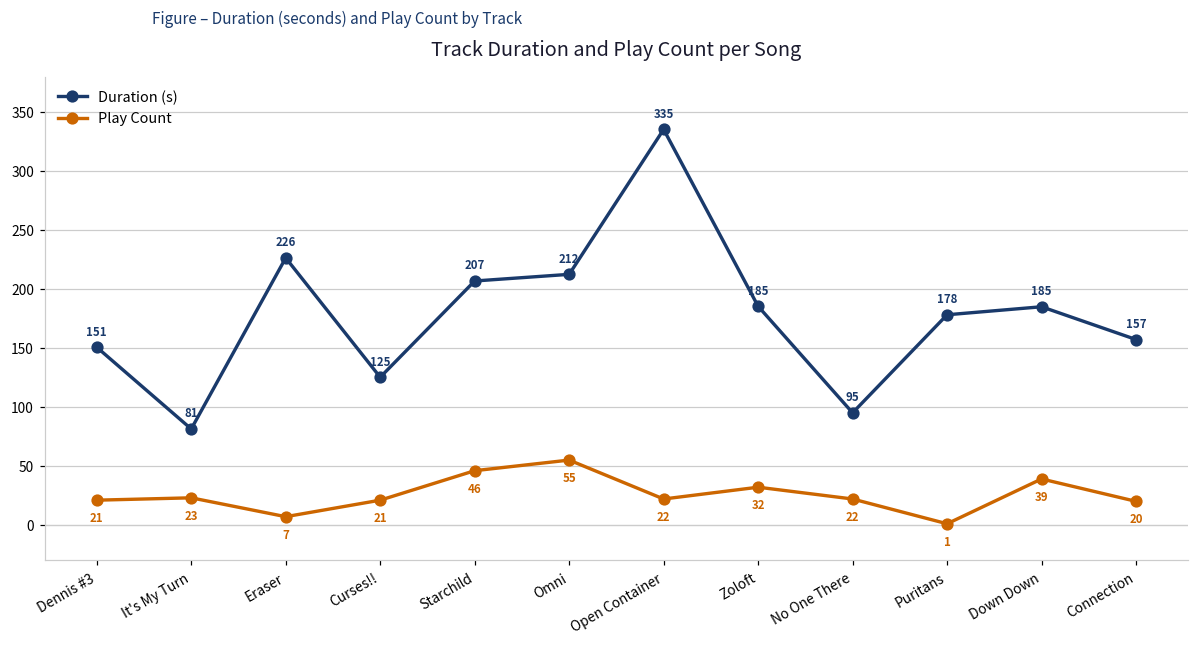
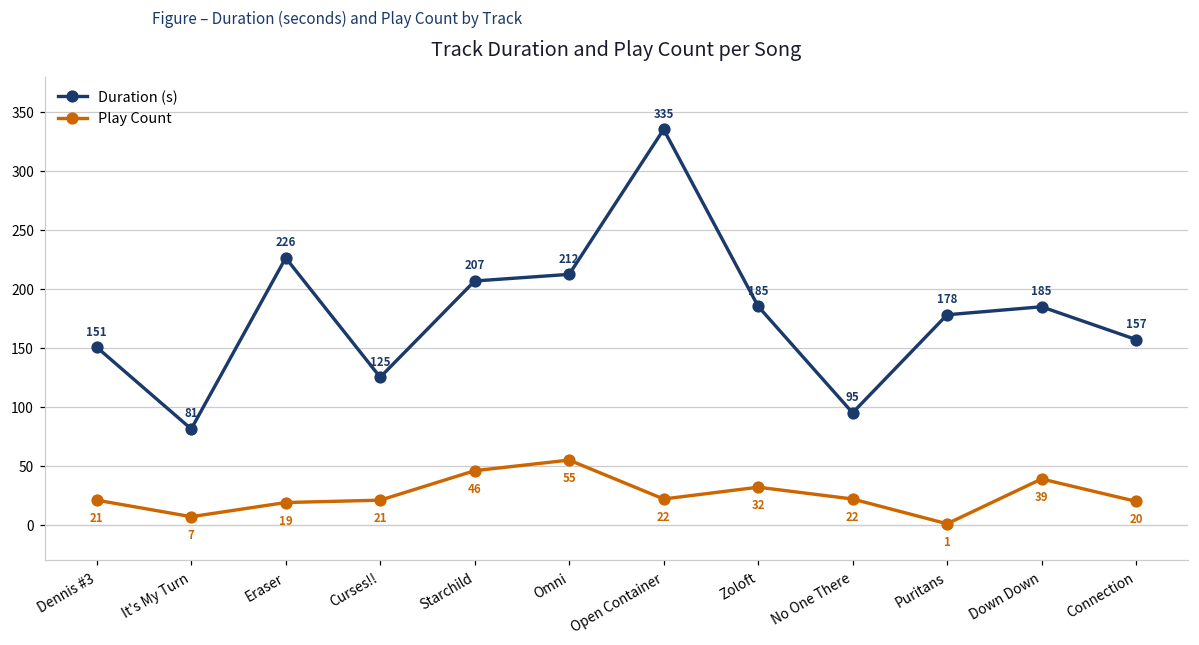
Play Count, It's My Turn: 23 -> 7
Play Count, Eraser: 7 -> 19
